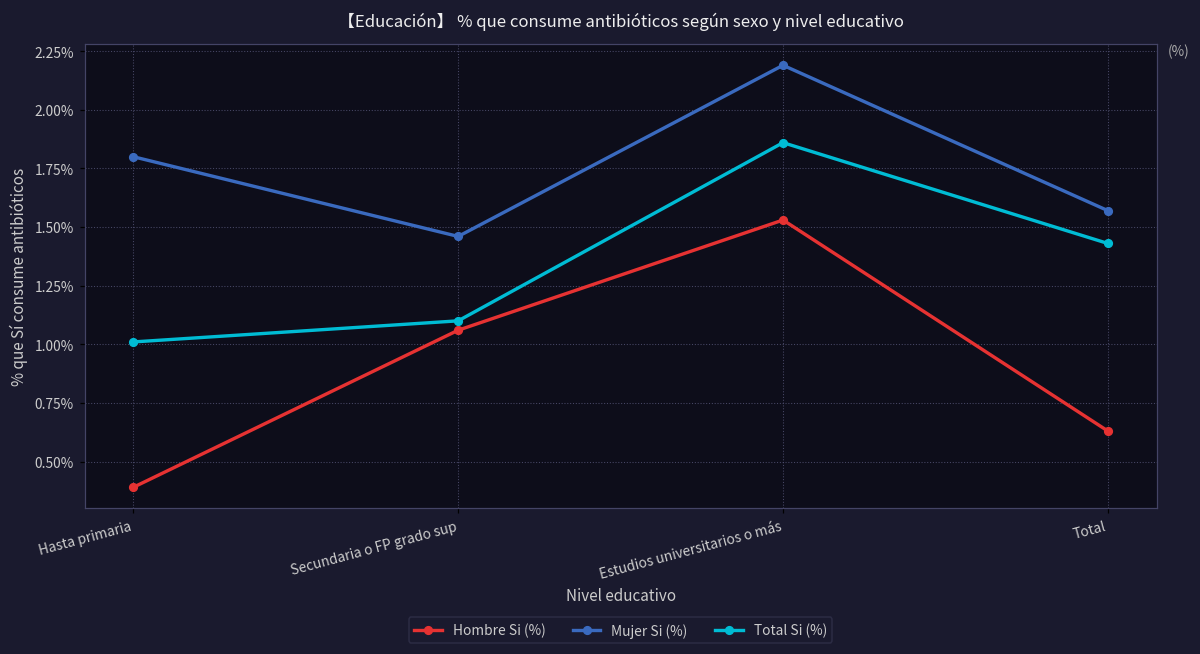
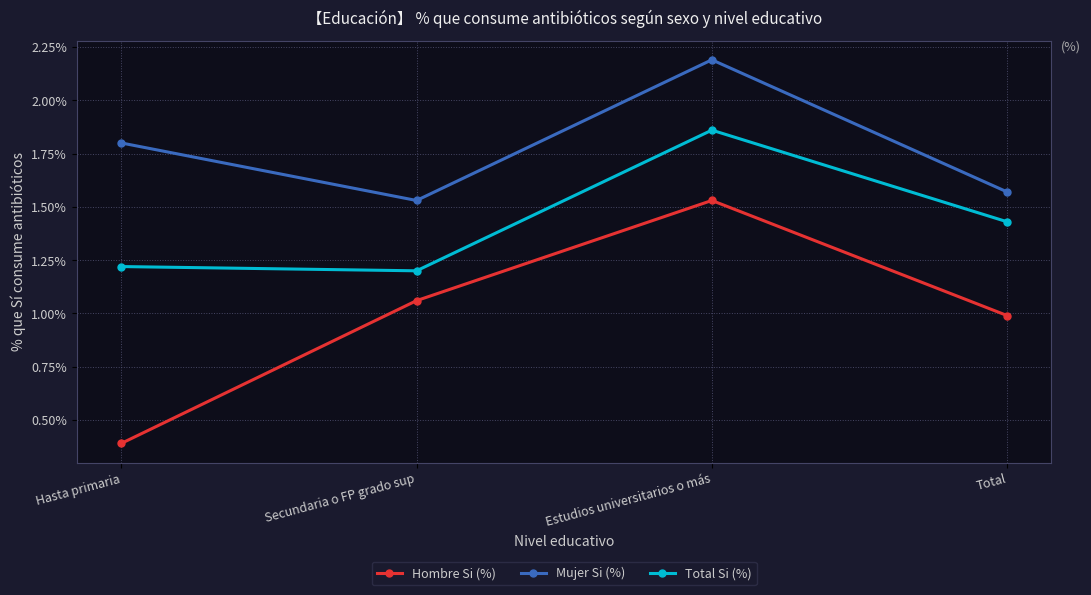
Total Si (%), Hasta primaria: 1.01% -> 1.22%
Mujer Si (%), Secundaria o FP grado sup: 1.46% -> 1.53%
Total Si (%), Secundaria o FP grado sup: 1.1% -> 1.2%
Hombre Si (%), Total: 0.63% -> 0.99%
